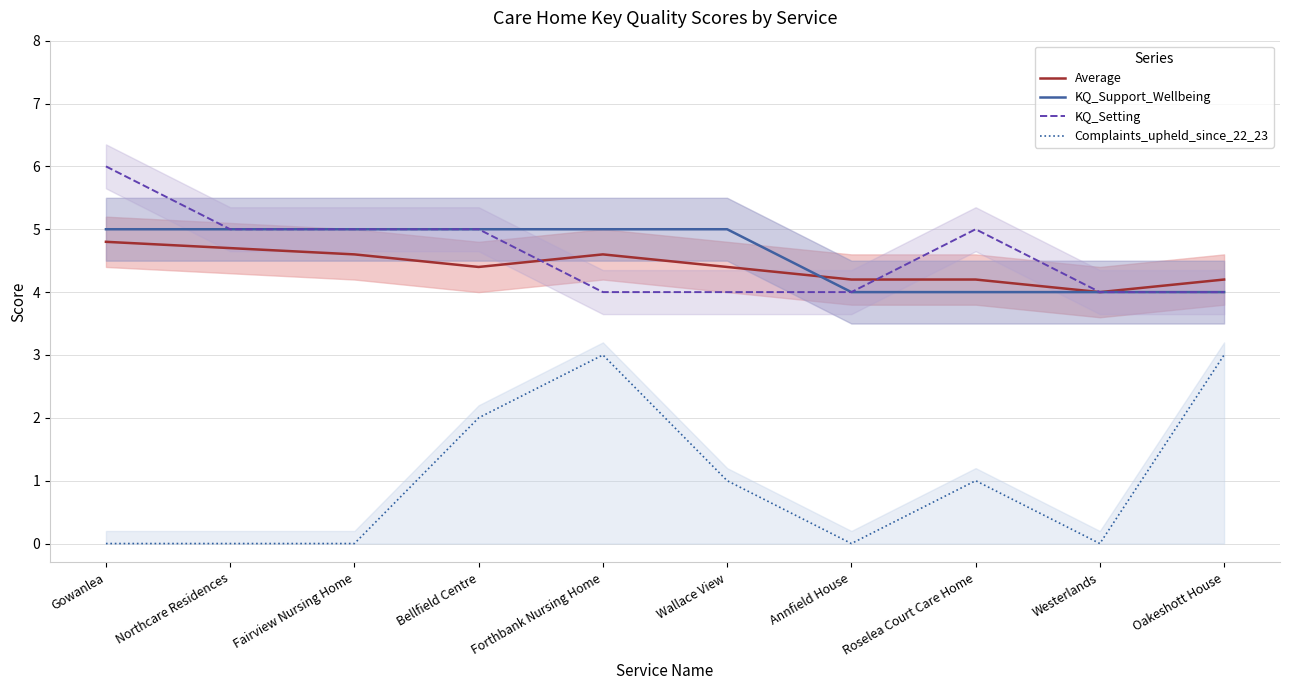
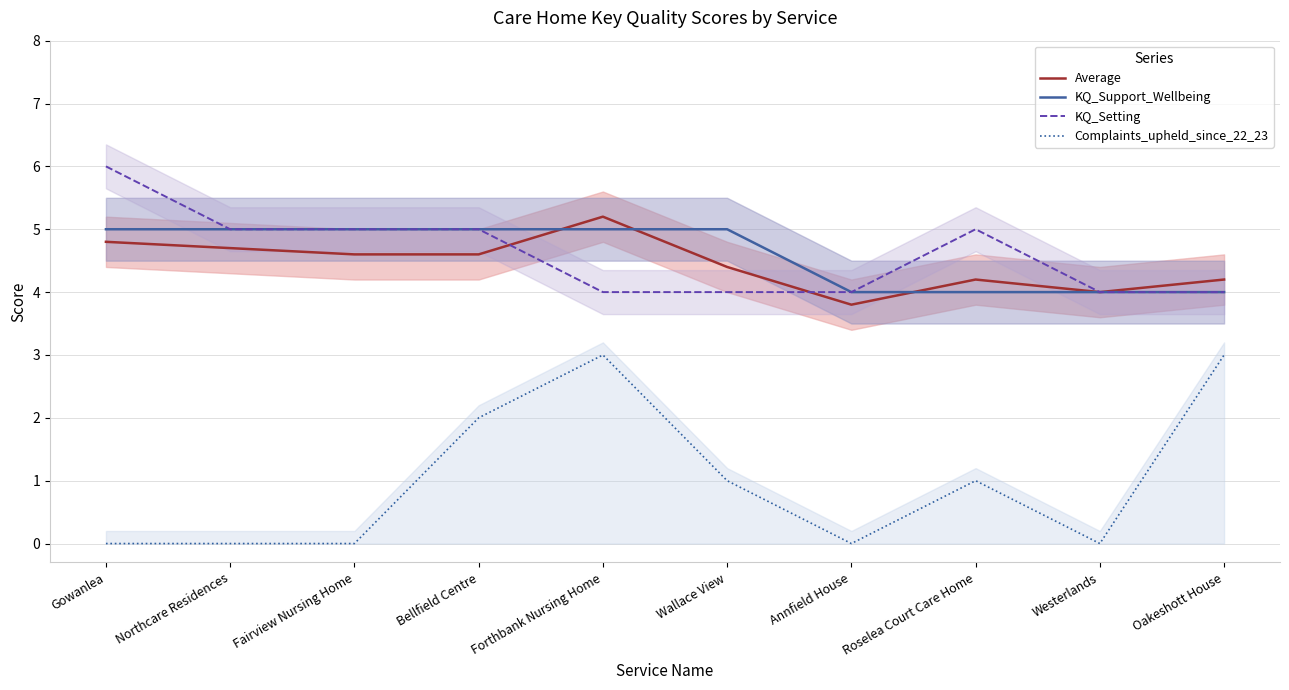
Average, Bellfield Centre: 4.4 -> 4.6
Average, Forthbank Nursing Home: 4.6 -> 5.2
Average, Annfield House: 4.2 -> 3.8
